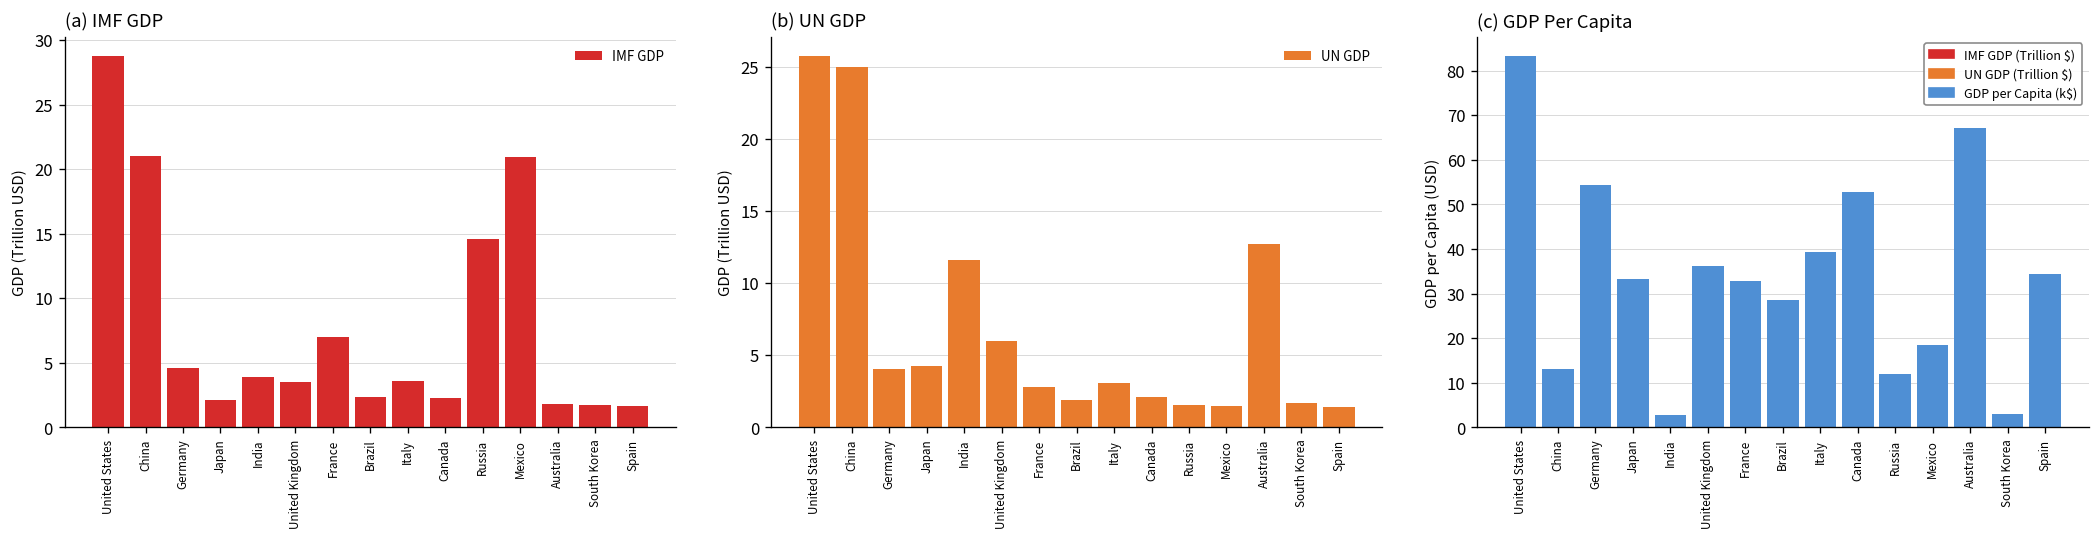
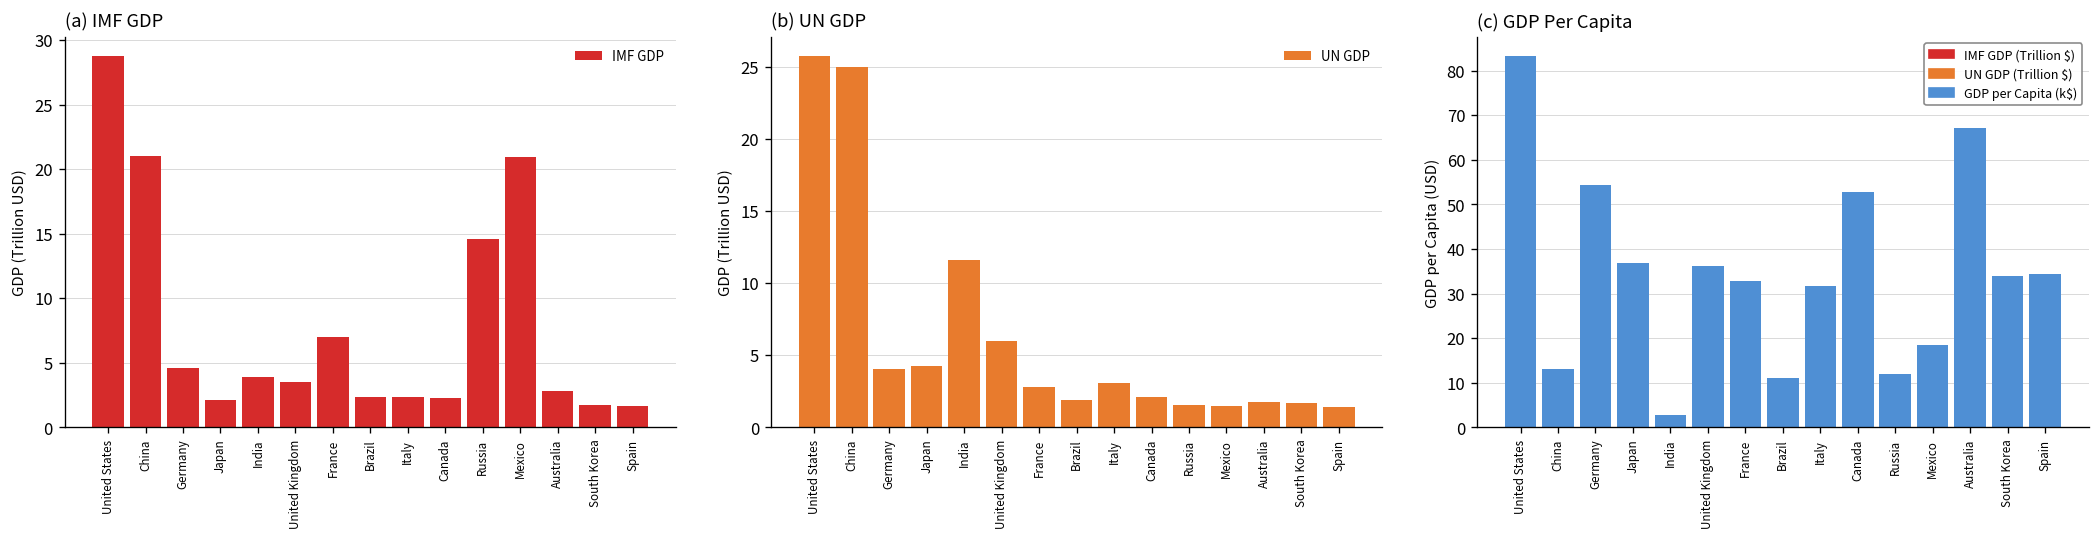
(a) IMF GDP, Italy: 3.6 -> 2.3
(a) IMF GDP, Australia: 1.8 -> 2.8
(b) UN GDP, Australia: 12.7 -> 1.8
(c) GDP Per Capita, Japan: 33 -> 37
(c) GDP Per Capita, Brazil: 29 -> 11
(c) GDP Per Capita, Italy: 39 -> 32
(c) GDP Per Capita, South Korea: 3 -> 34
